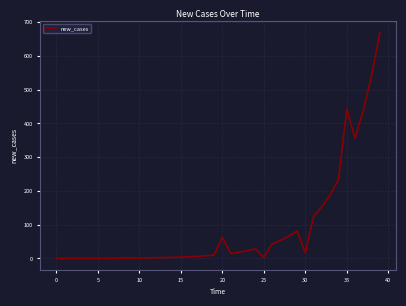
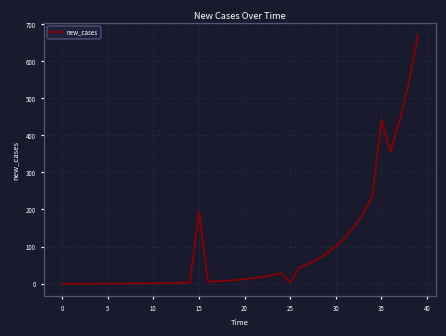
15: 0 -> 190
20: 60 -> 10
30: 20 -> 100
